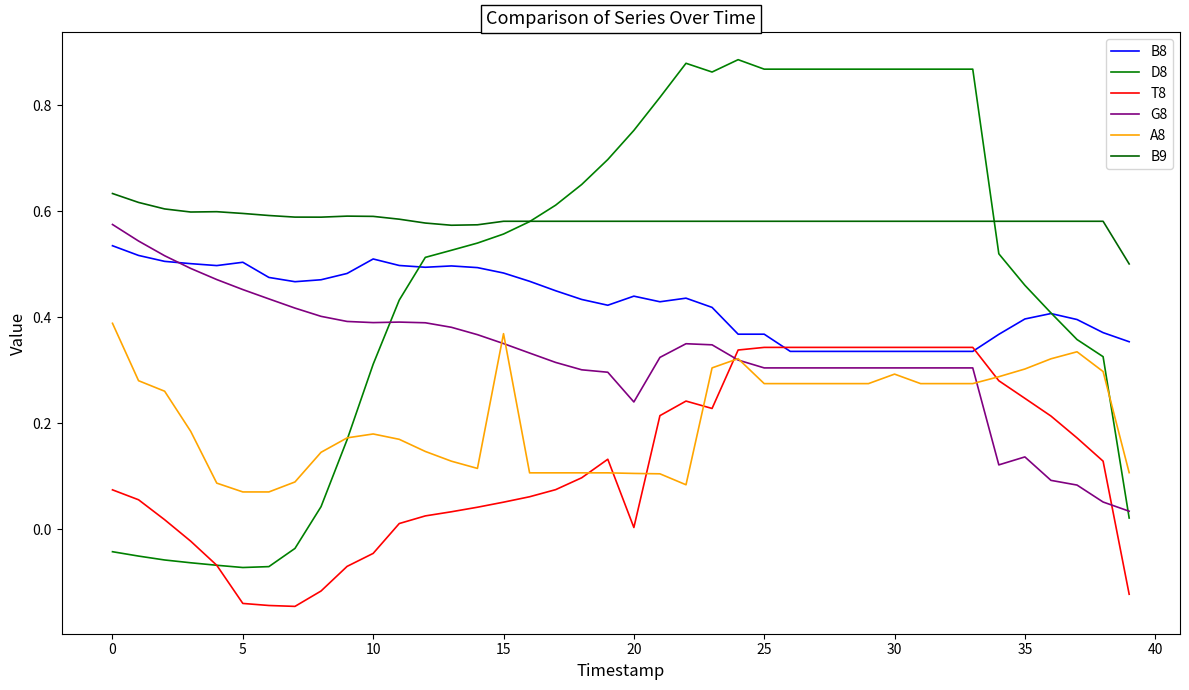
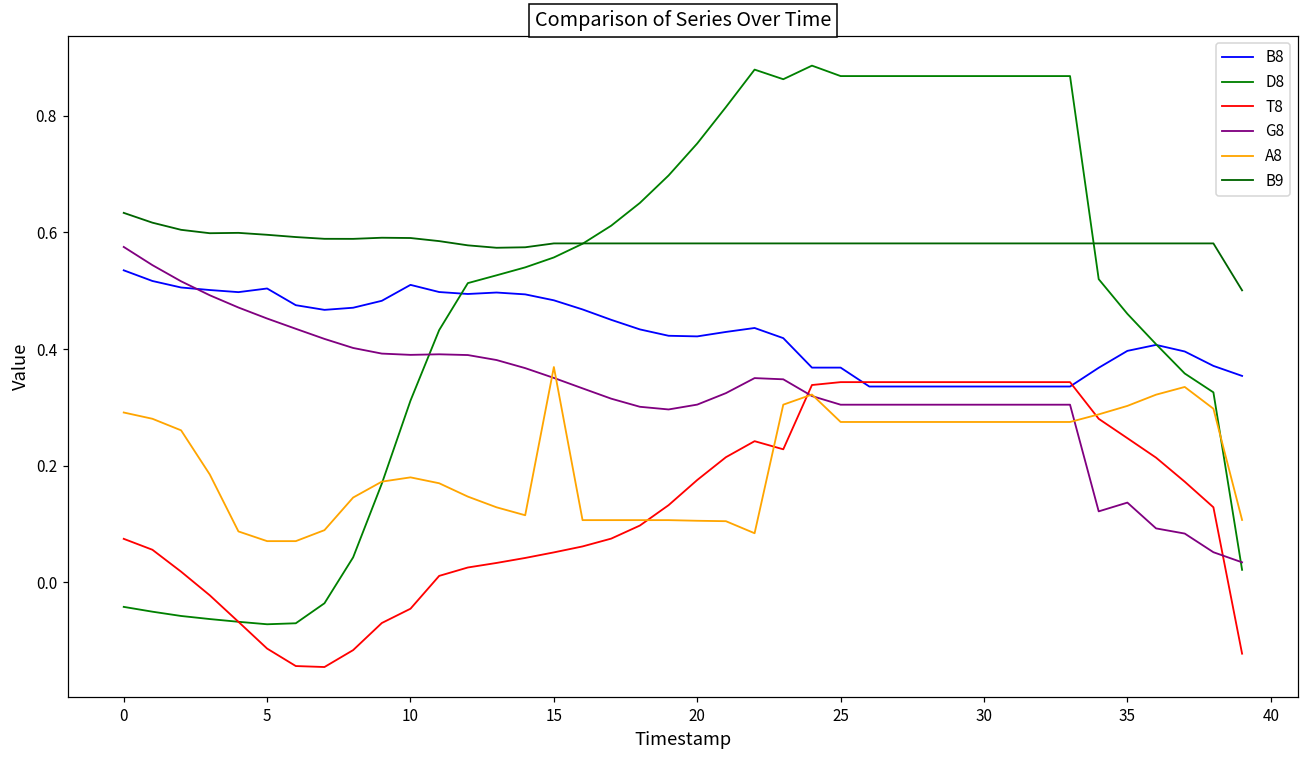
A8, 0: 0.39 -> 0.29
T8, 5: -0.14 -> -0.11
B8, 20: 0.44 -> 0.42
T8, 20: 0.00 -> 0.18
G8, 20: 0.24 -> 0.30
A8, 30: 0.29 -> 0.27
